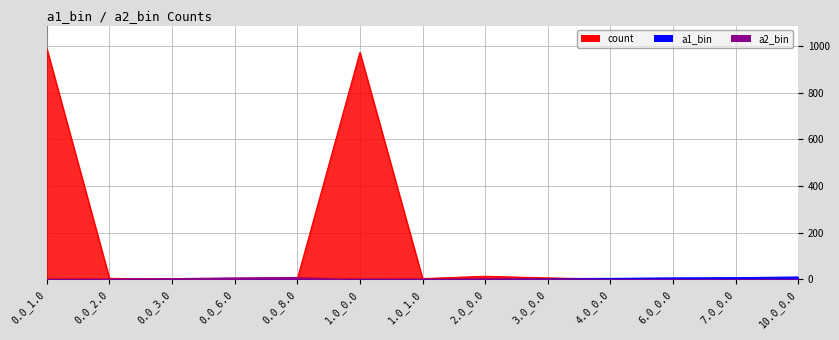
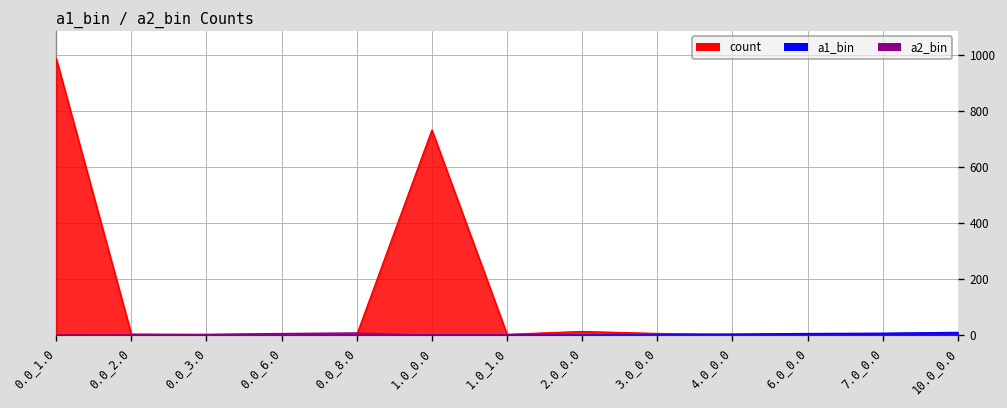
count, 1.0_0.0: 970 -> 730
